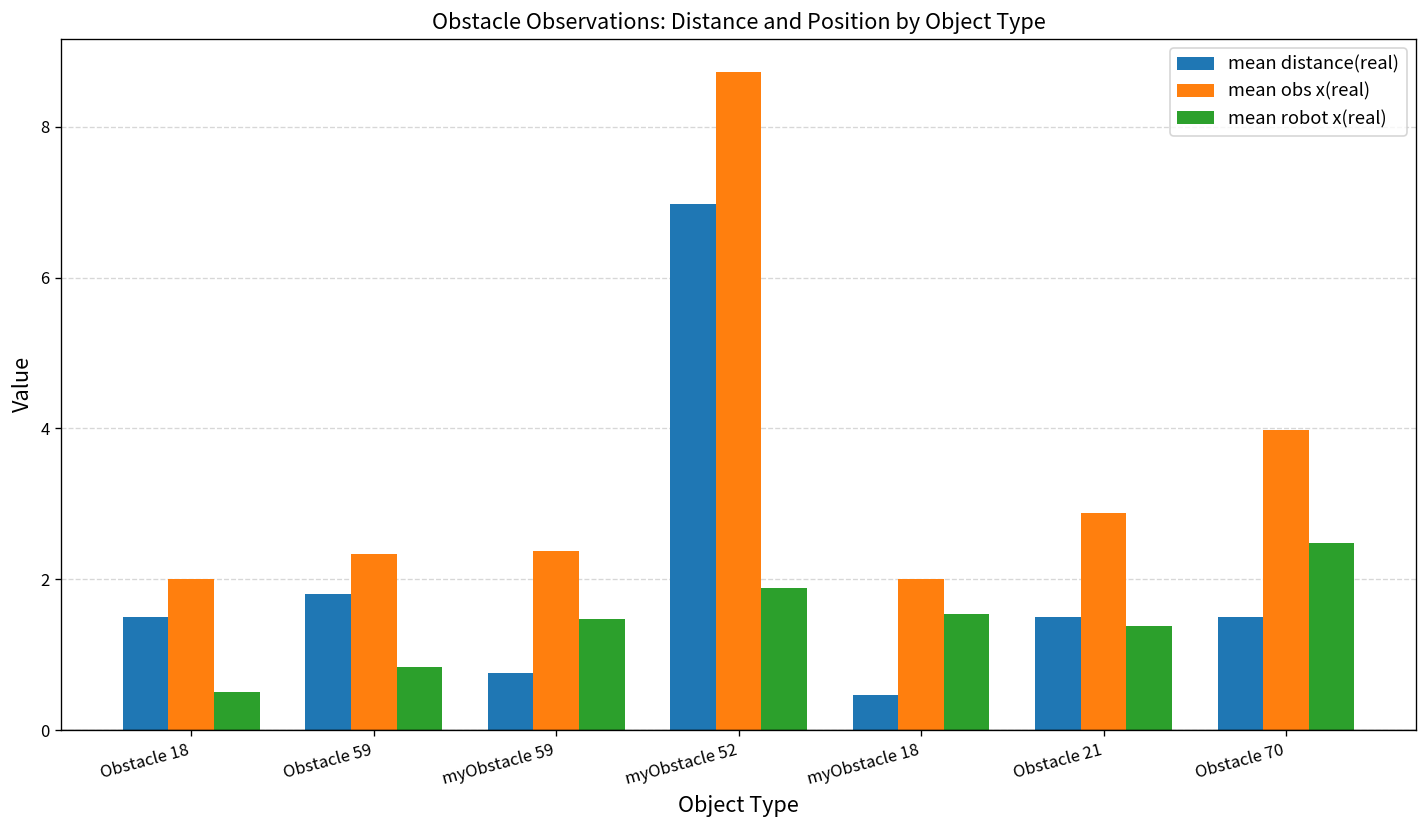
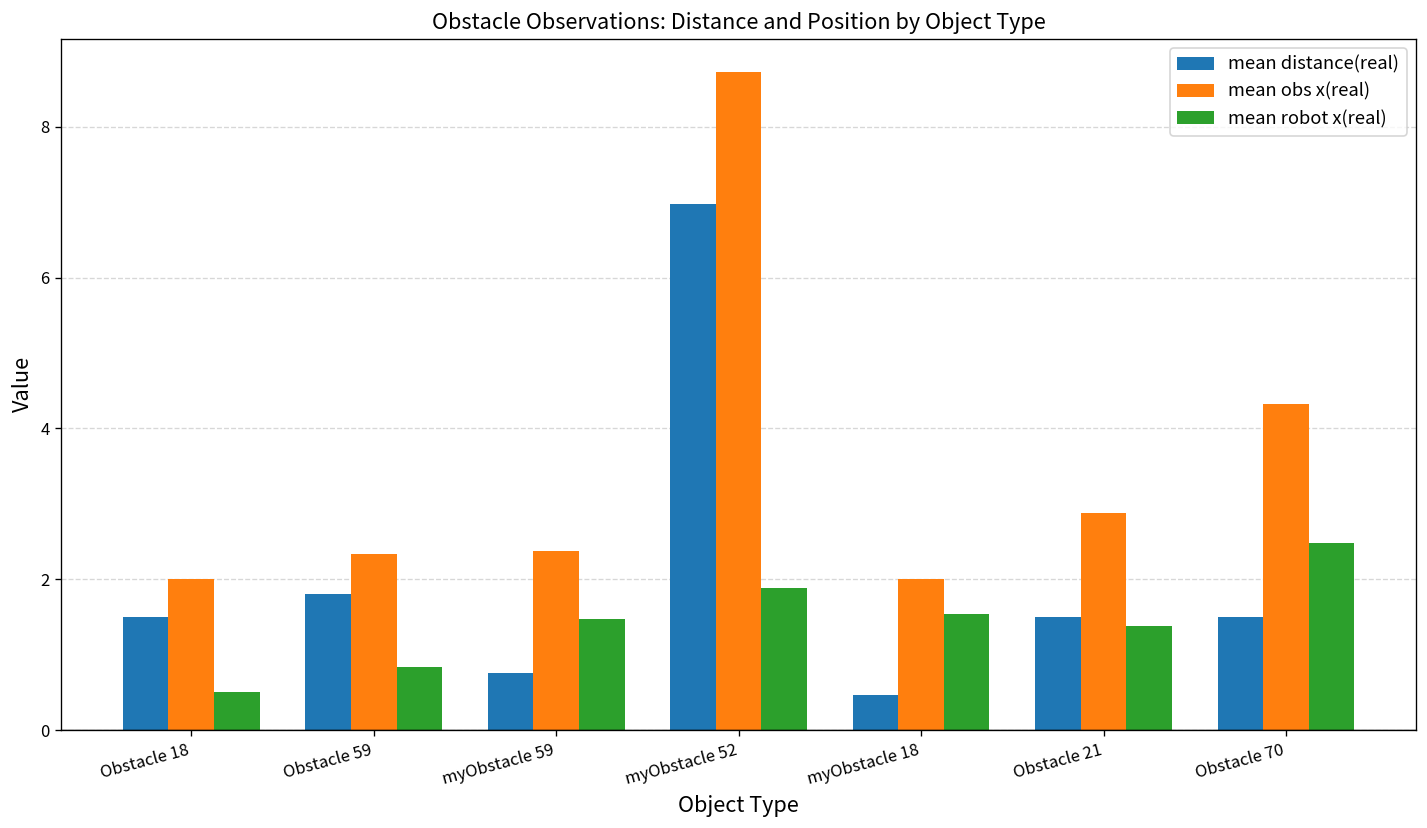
mean obs x(real), Obstacle 70: 4.0 -> 4.3
